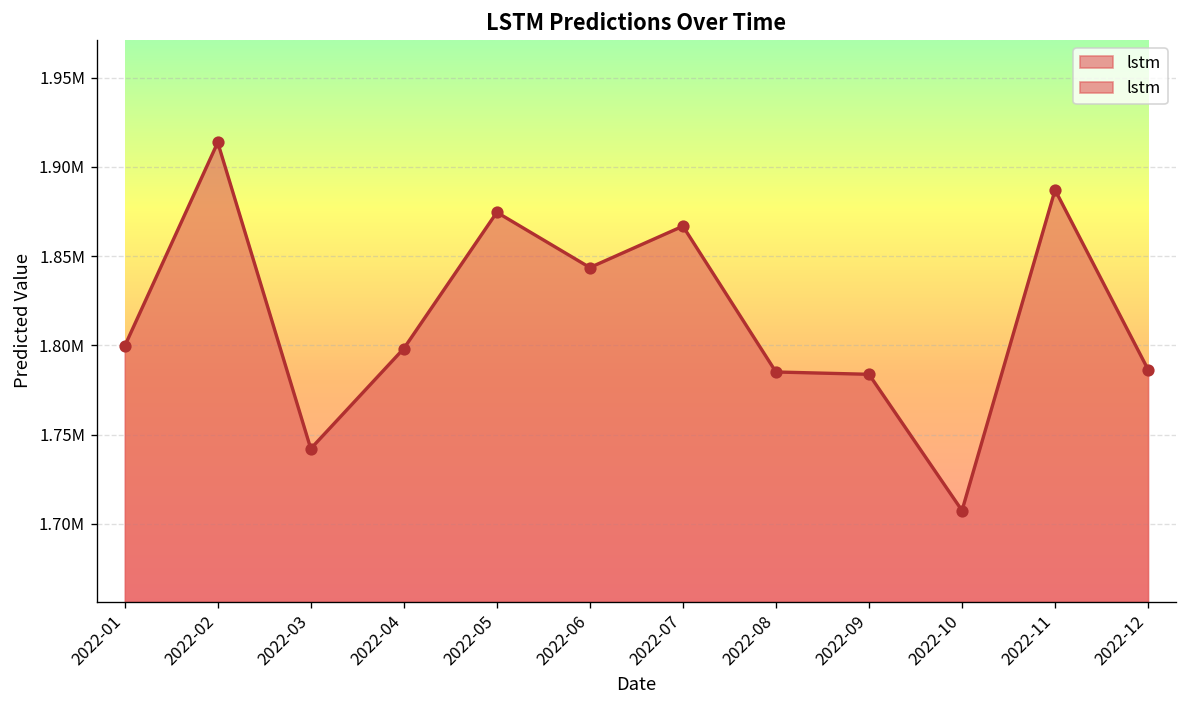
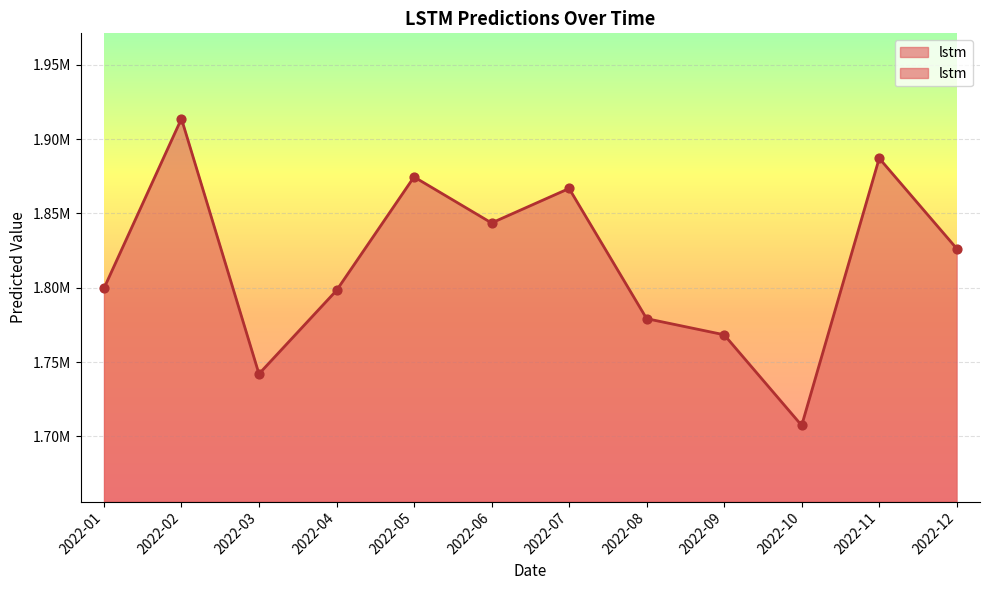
2022-08: 1785000 -> 1779000
2022-09: 1784000 -> 1768000
2022-12: 1786000 -> 1826000
